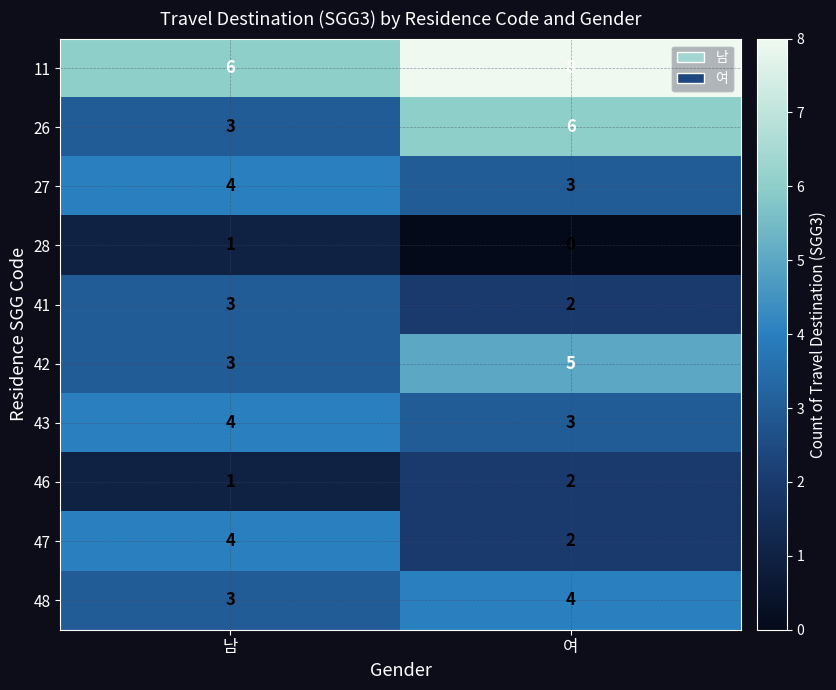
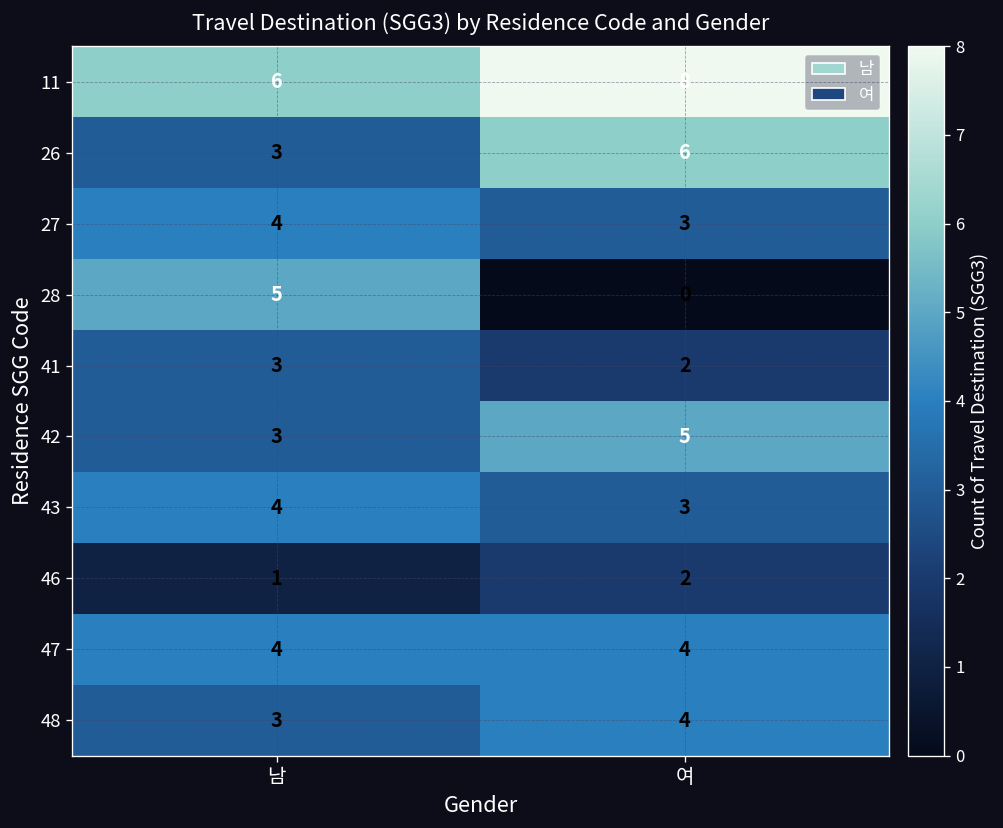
28, 남: 1 -> 5
47, 여: 2 -> 4
